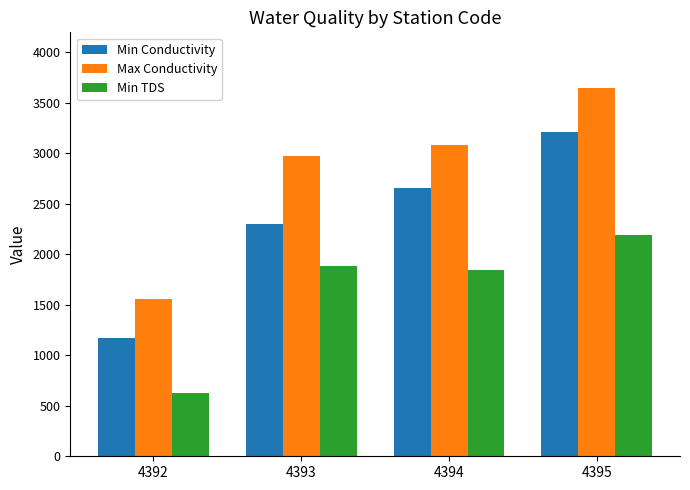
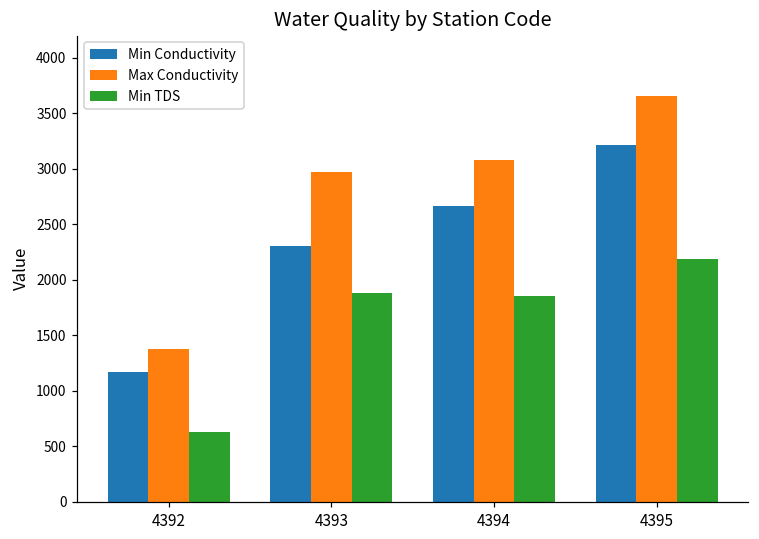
Max Conductivity, 4392: 1560 -> 1380
